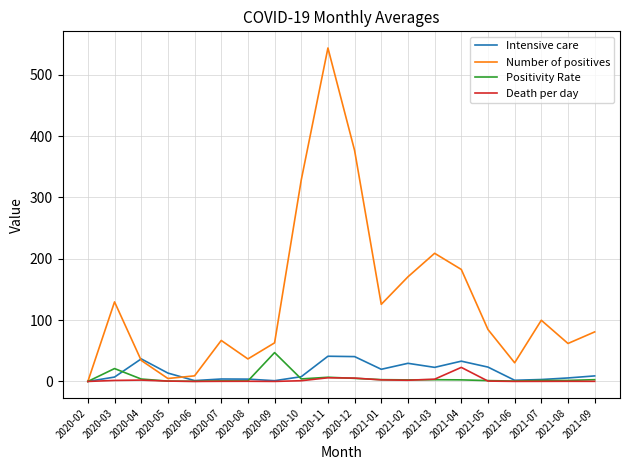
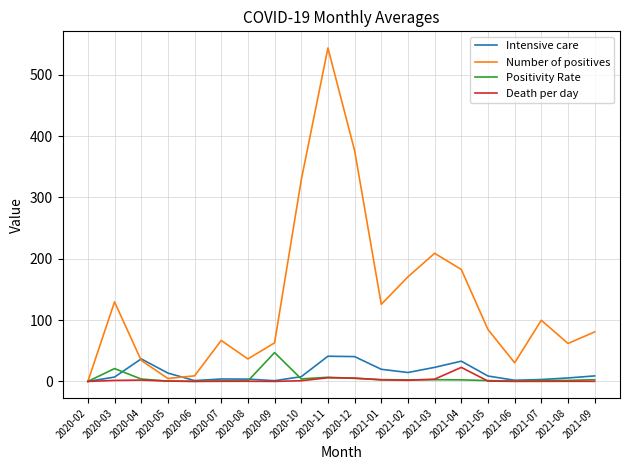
Intensive care, 2021-02: 30 -> 10
Intensive care, 2021-05: 20 -> 10
